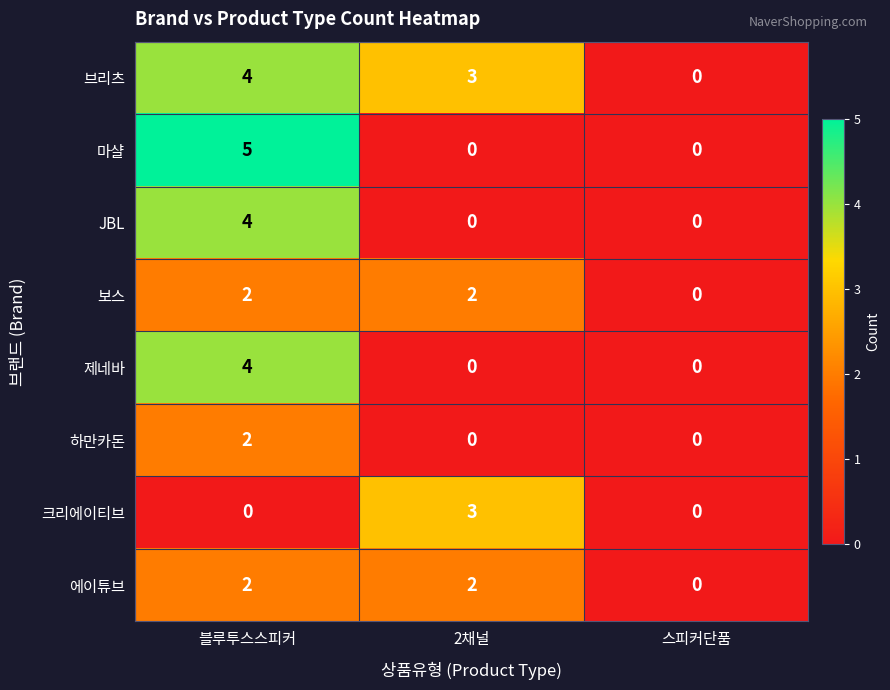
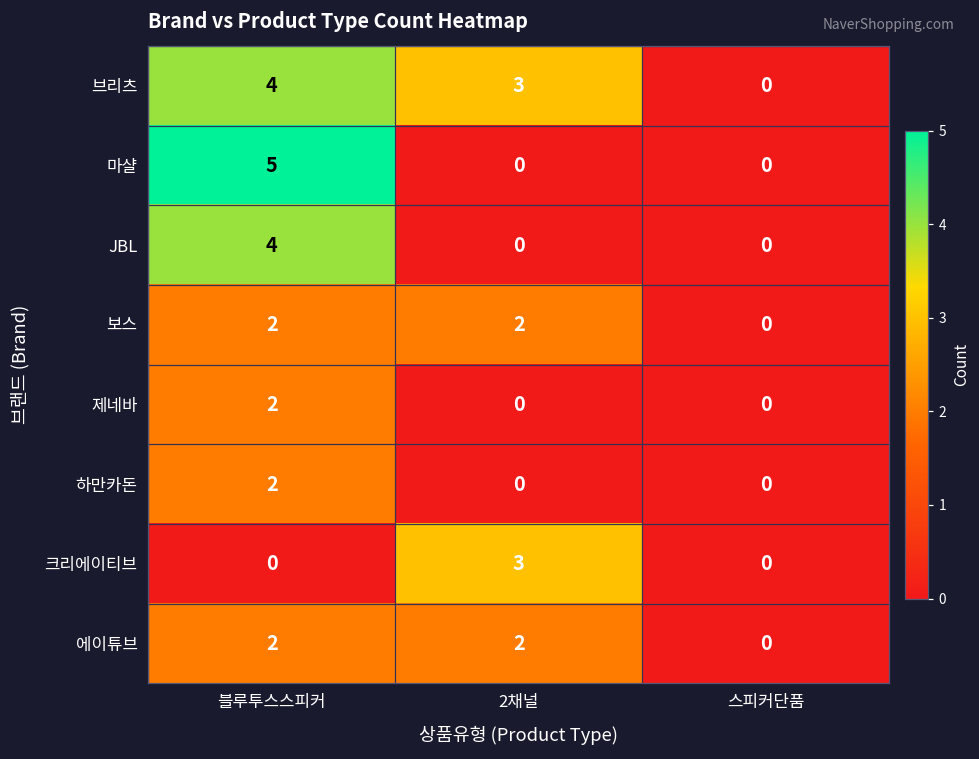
제네바, 블루투스스피커: 4 -> 2
